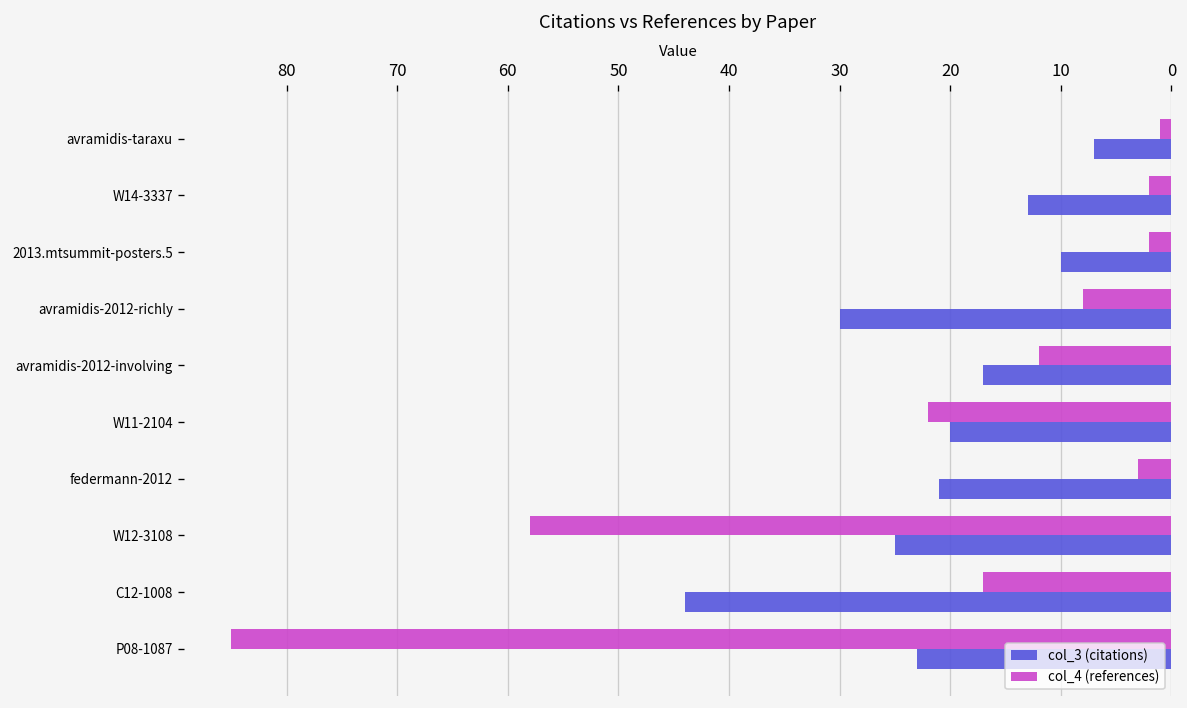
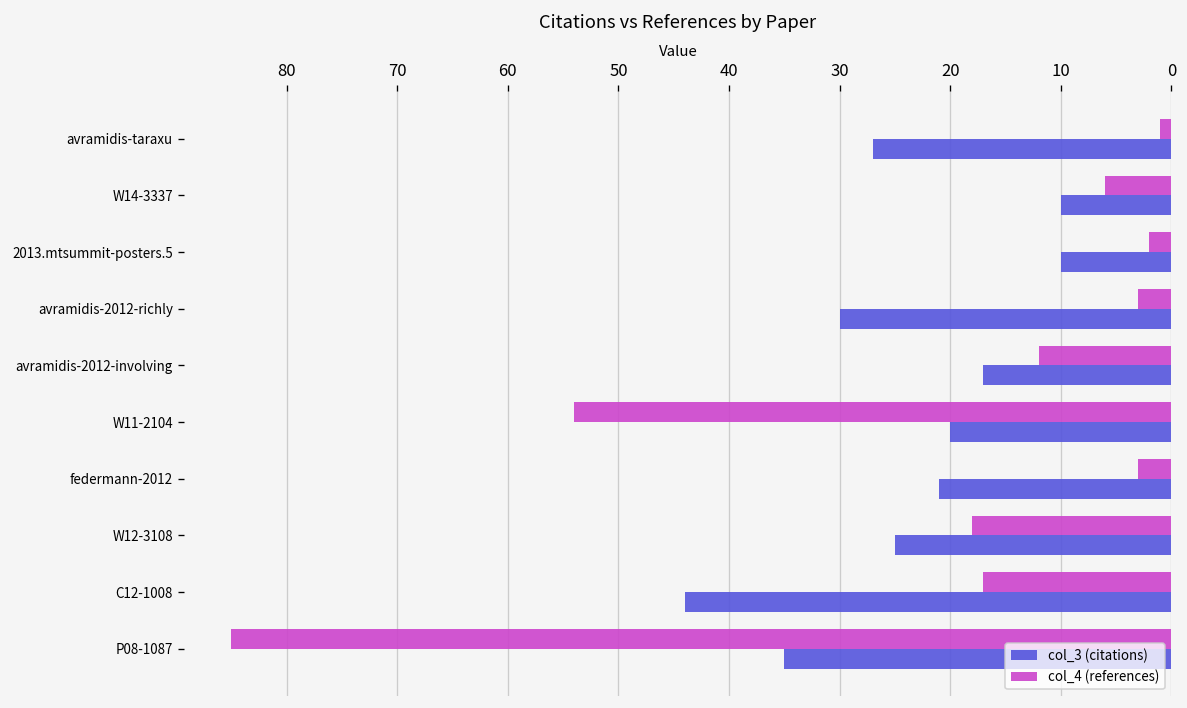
col_3 (citations), avramidis-taraxu: 7 -> 27
col_4 (references), W14-3337: 2 -> 6
col_3 (citations), W14-3337: 13 -> 10
col_4 (references), avramidis-2012-richly: 8 -> 3
col_4 (references), W11-2104: 22 -> 54
col_4 (references), W12-3108: 58 -> 18
col_3 (citations), P08-1087: 23 -> 35
